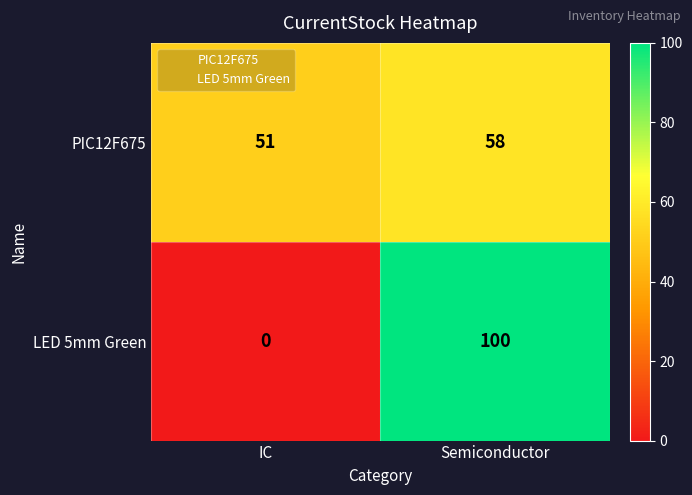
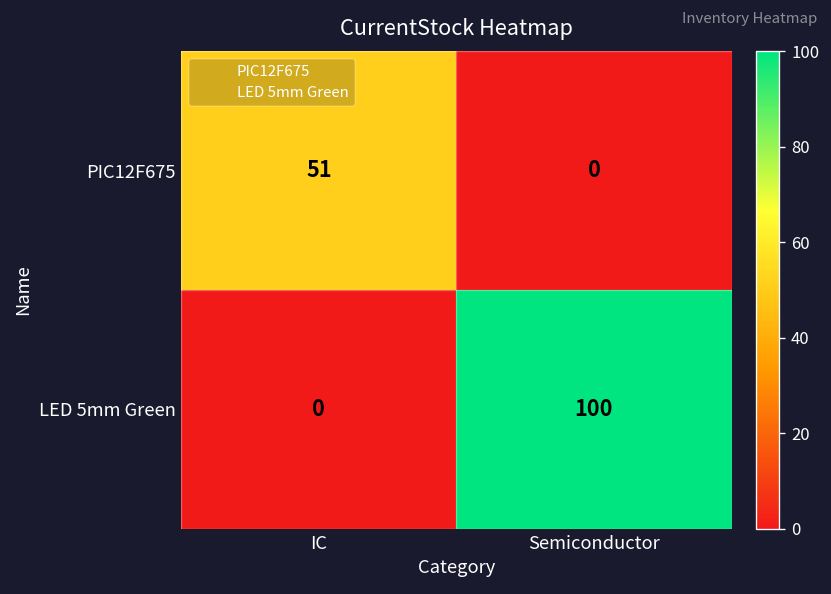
PIC12F675, Semiconductor: 58 -> 0
